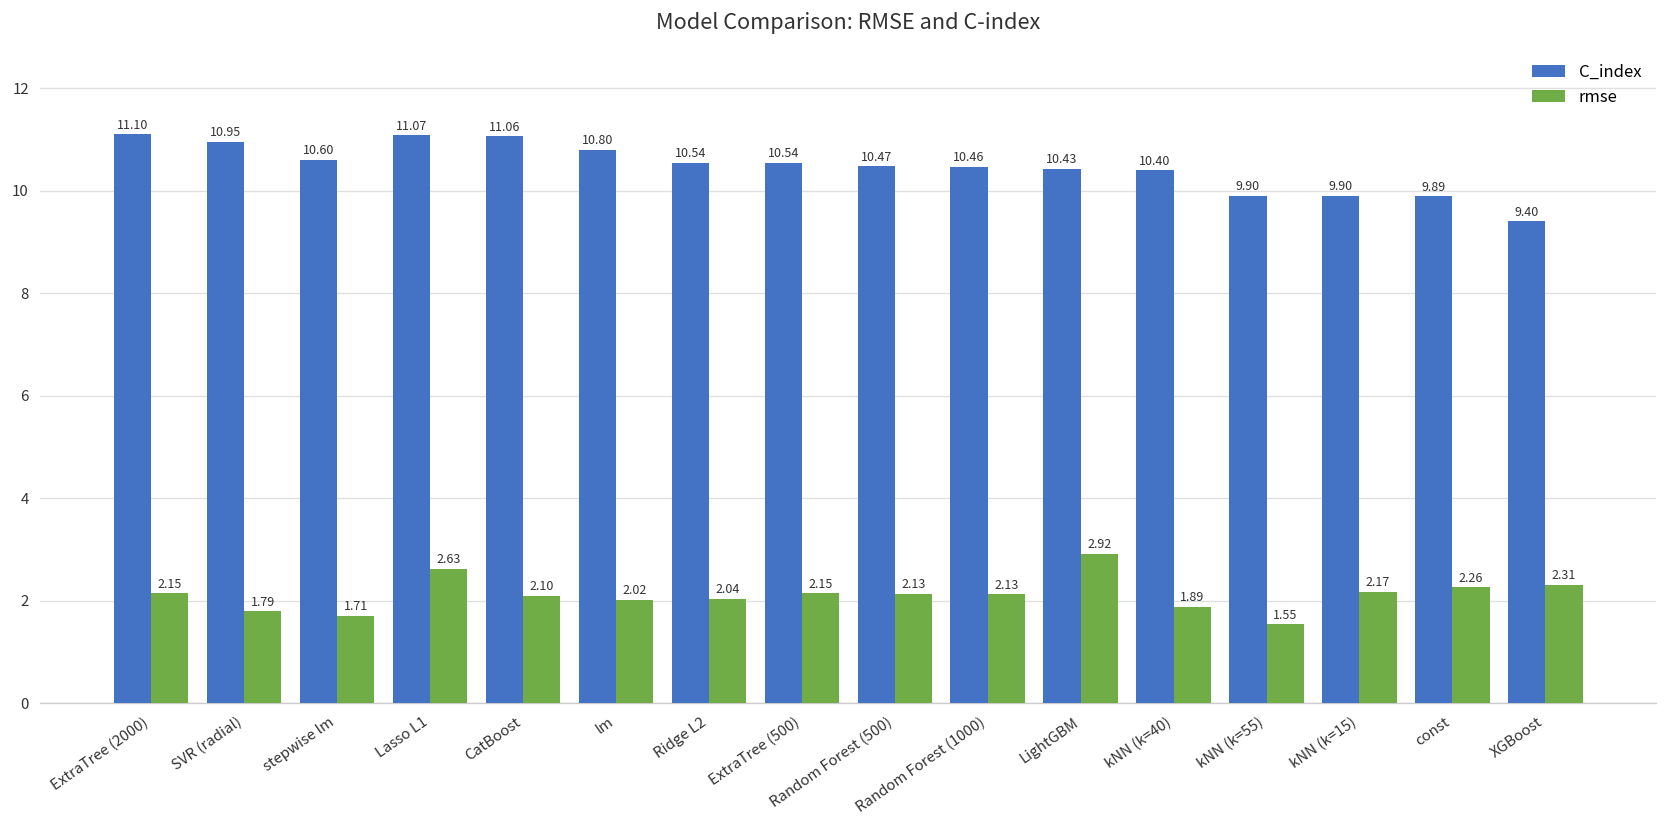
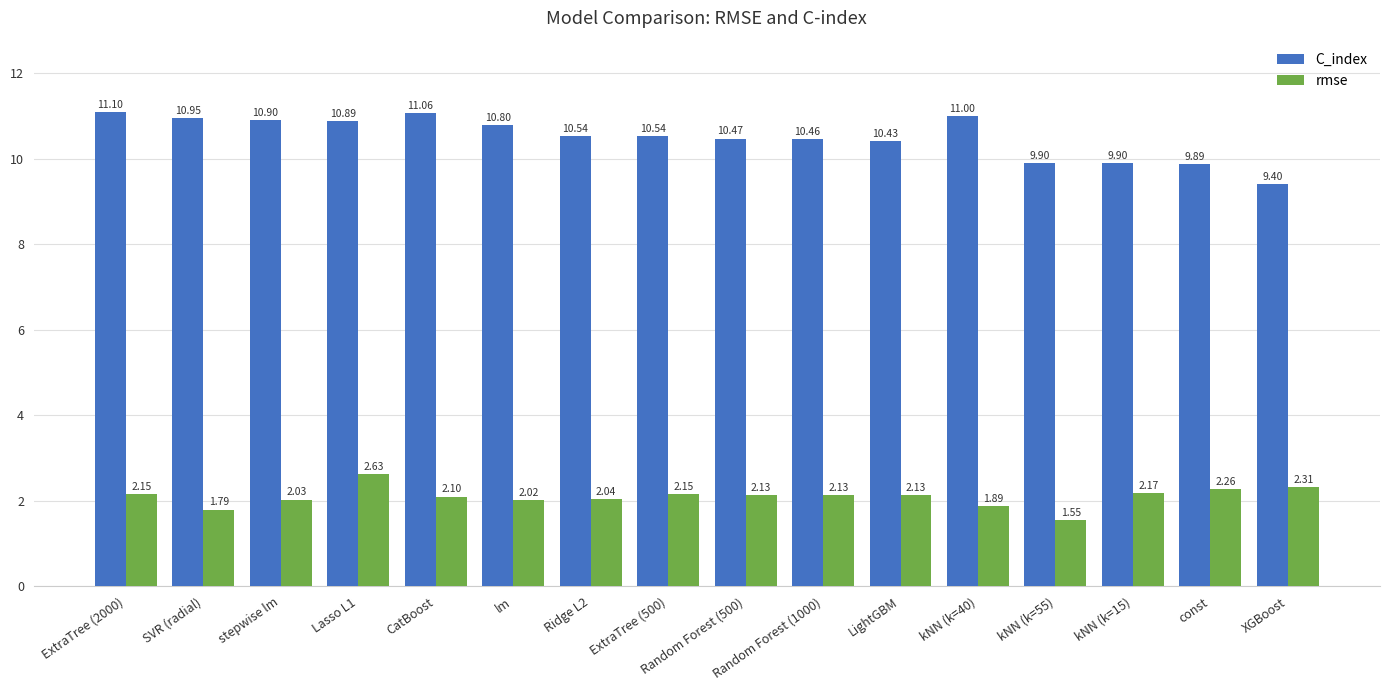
C_index, stepwise lm: 10.60 -> 10.90
rmse, stepwise lm: 1.71 -> 2.03
C_index, Lasso L1: 11.07 -> 10.89
rmse, LightGBM: 2.92 -> 2.13
C_index, kNN (k=40): 10.40 -> 11.00
